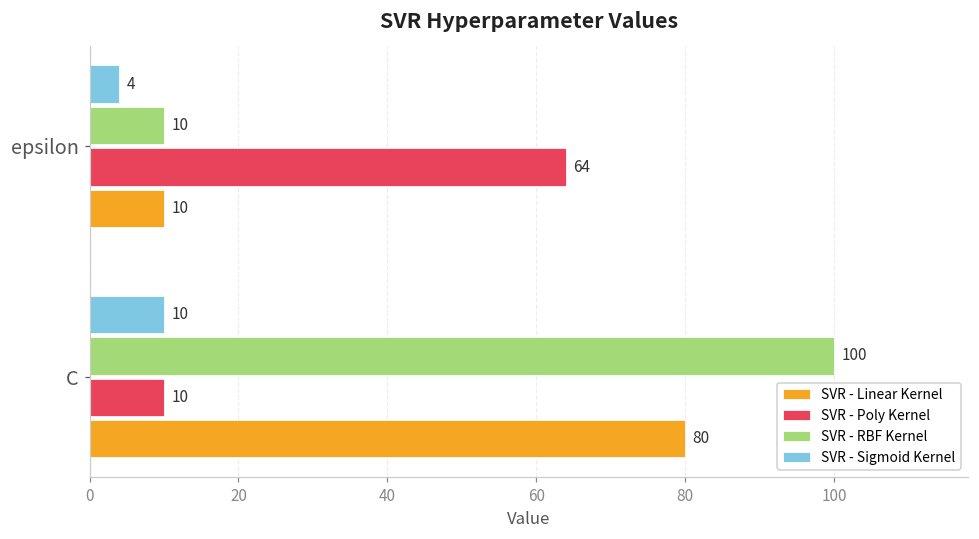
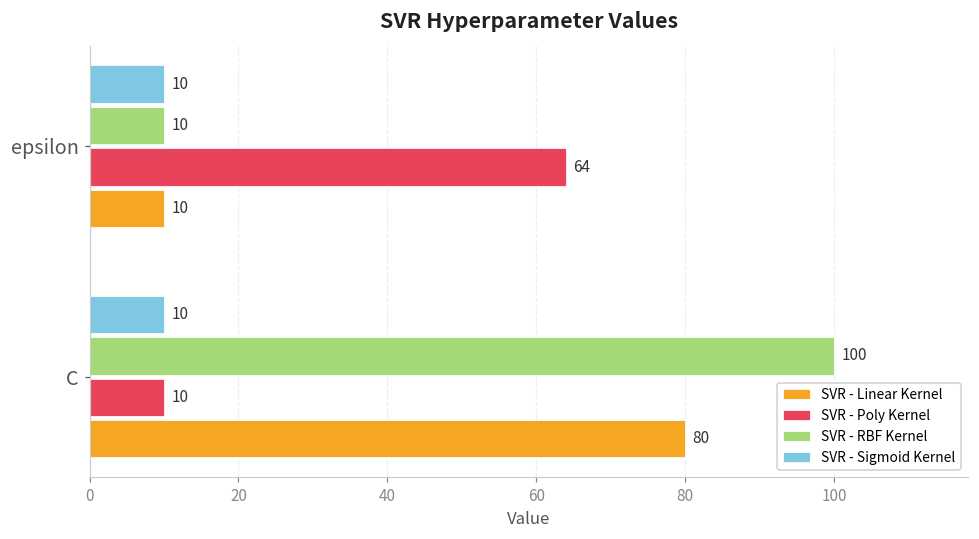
SVR - Sigmoid Kernel, epsilon: 4 -> 10
